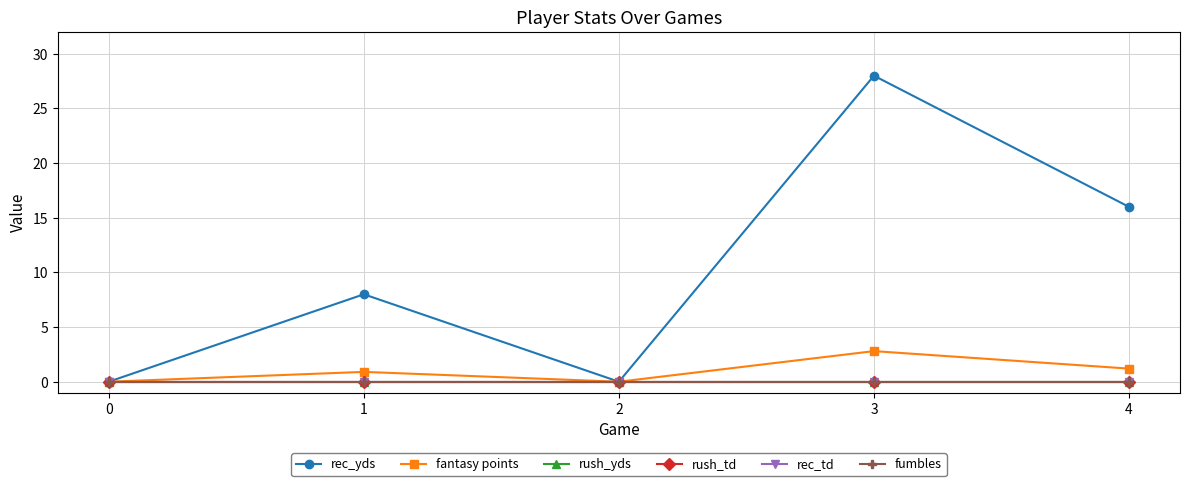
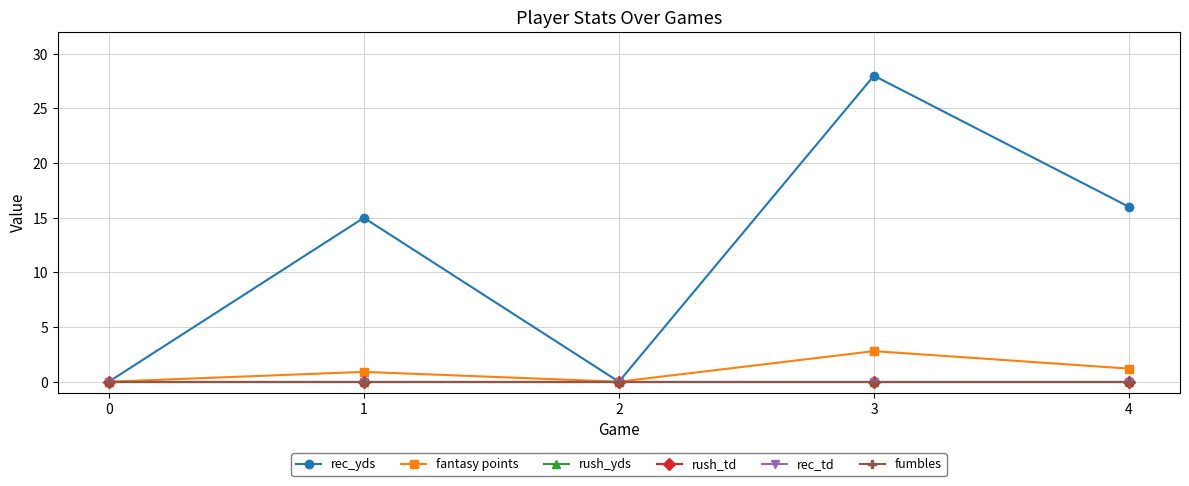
rec_yds, 1: 8 -> 15
